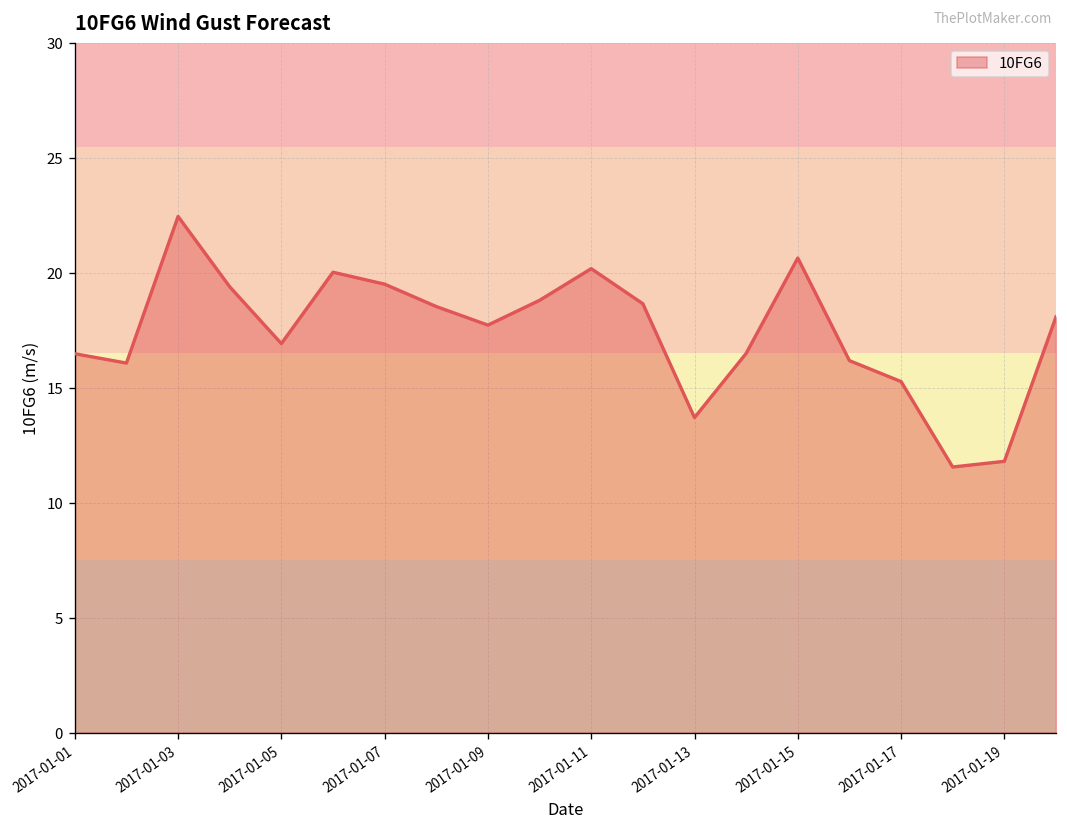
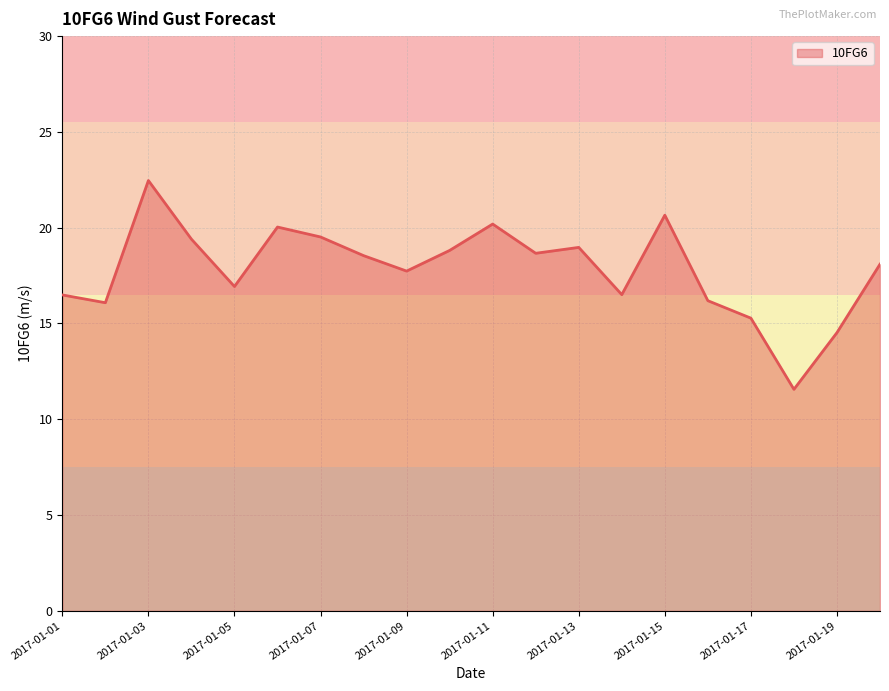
2017-01-13: 13.7 -> 19.0
2017-01-19: 11.8 -> 14.5
